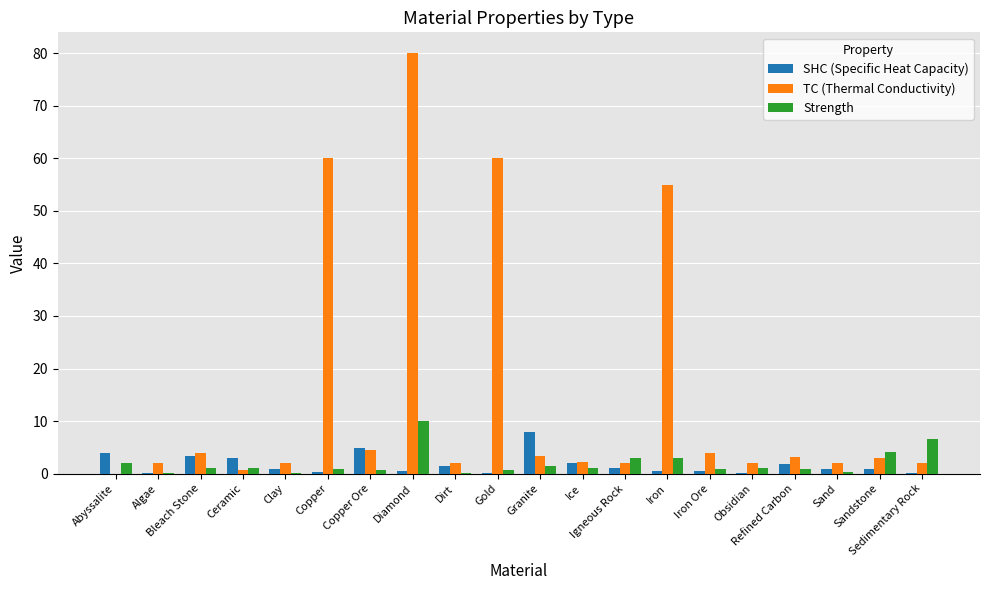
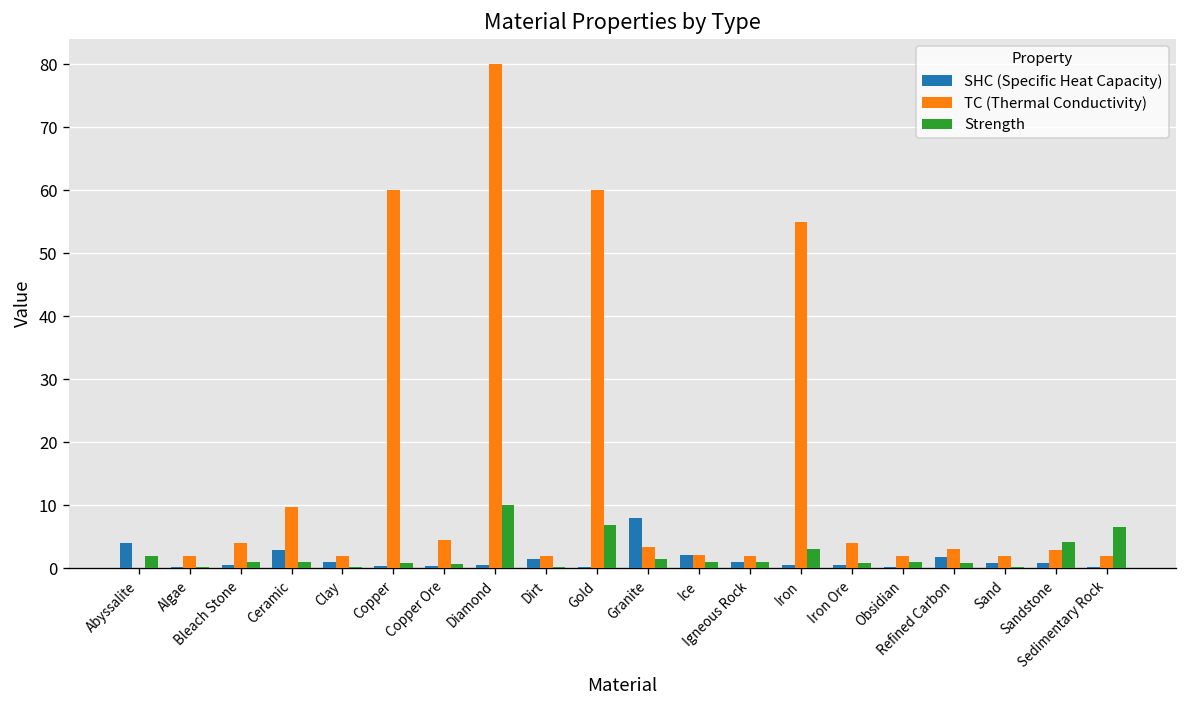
SHC (Specific Heat Capacity), Bleach Stone: 3 -> 1
TC (Thermal Conductivity), Ceramic: 1 -> 10
SHC (Specific Heat Capacity), Copper Ore: 5 -> 0
Strength, Gold: 1 -> 7
Strength, Igneous Rock: 3 -> 1
